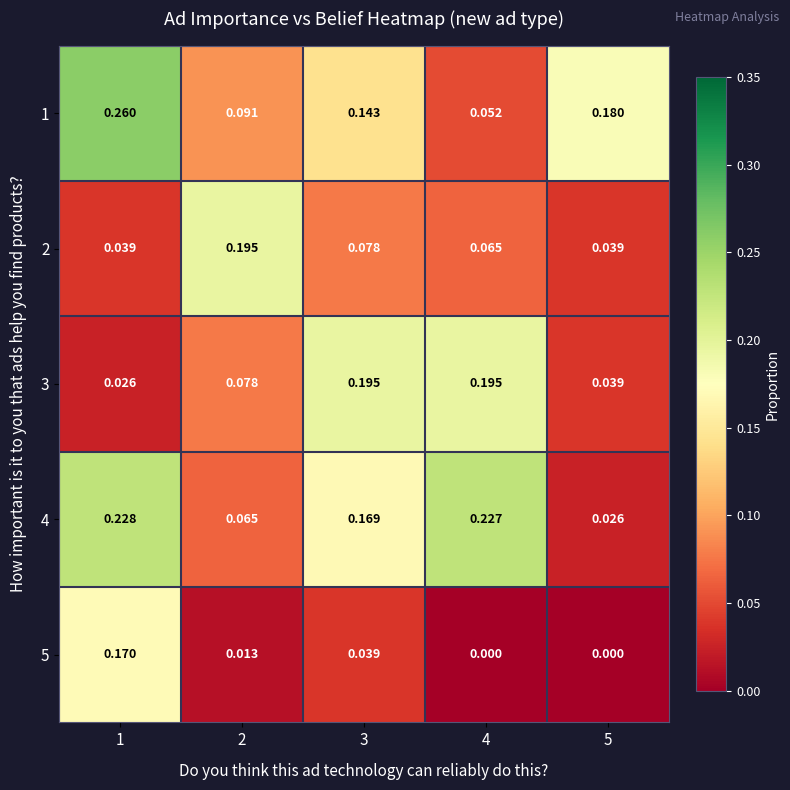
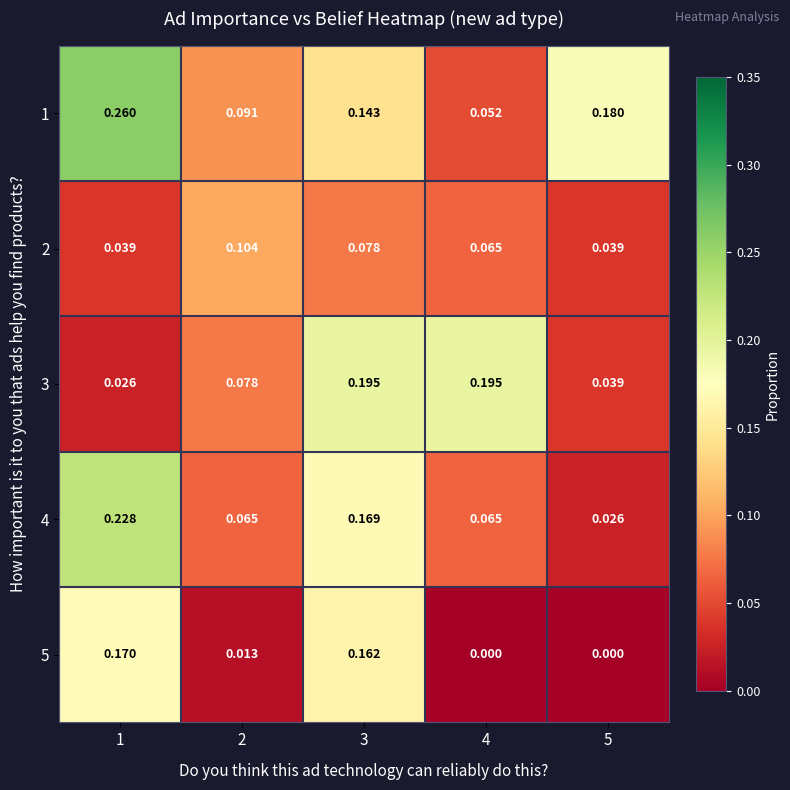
2, 2: 0.195 -> 0.104
4, 4: 0.227 -> 0.065
5, 3: 0.039 -> 0.162
